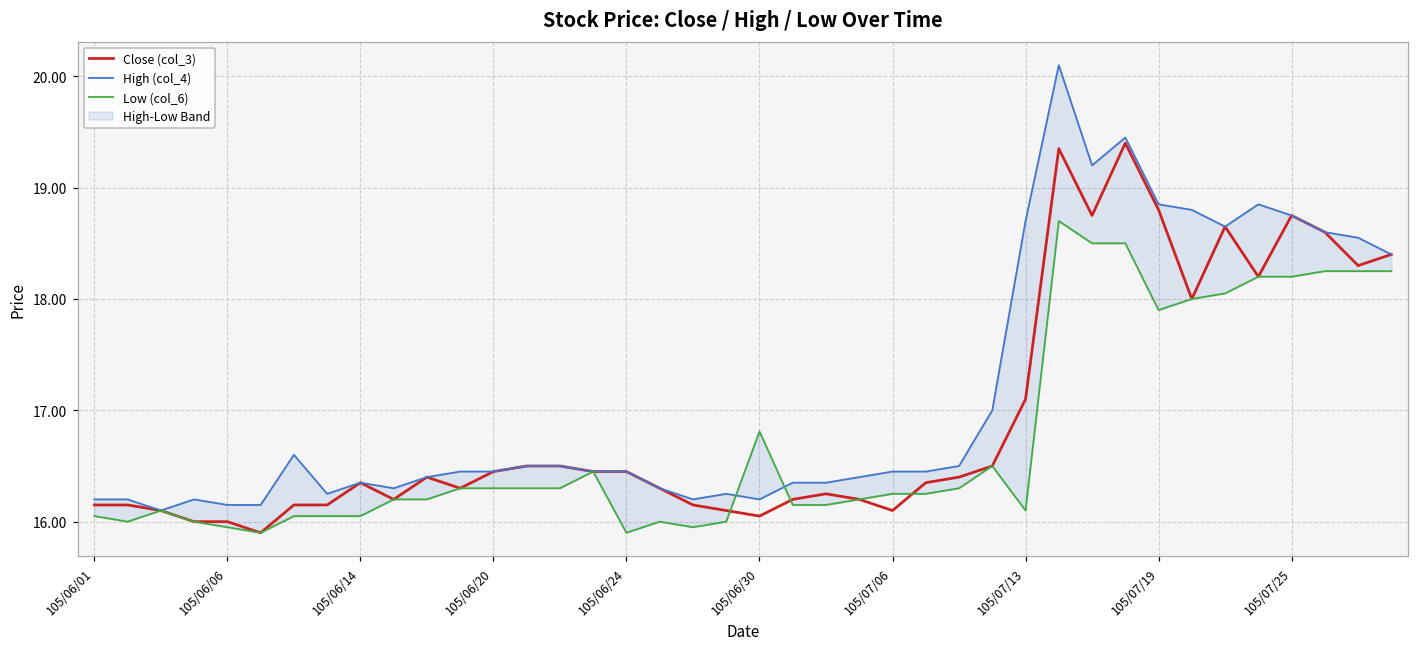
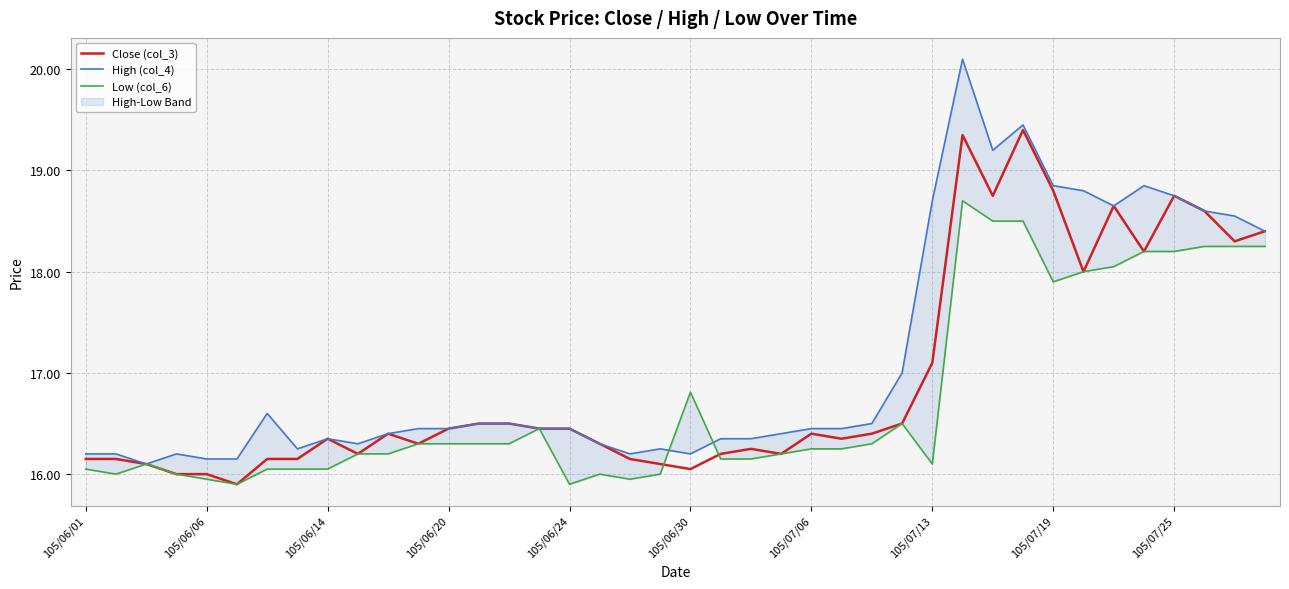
Close (col_3), 105/07/06: 16.1 -> 16.4
